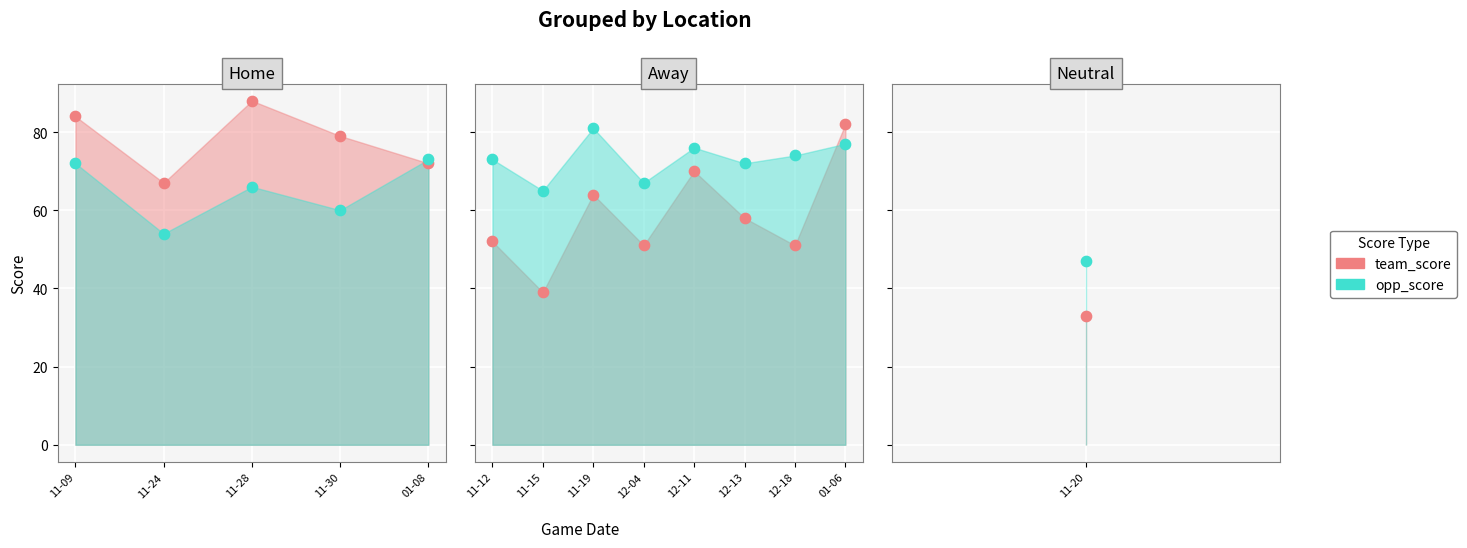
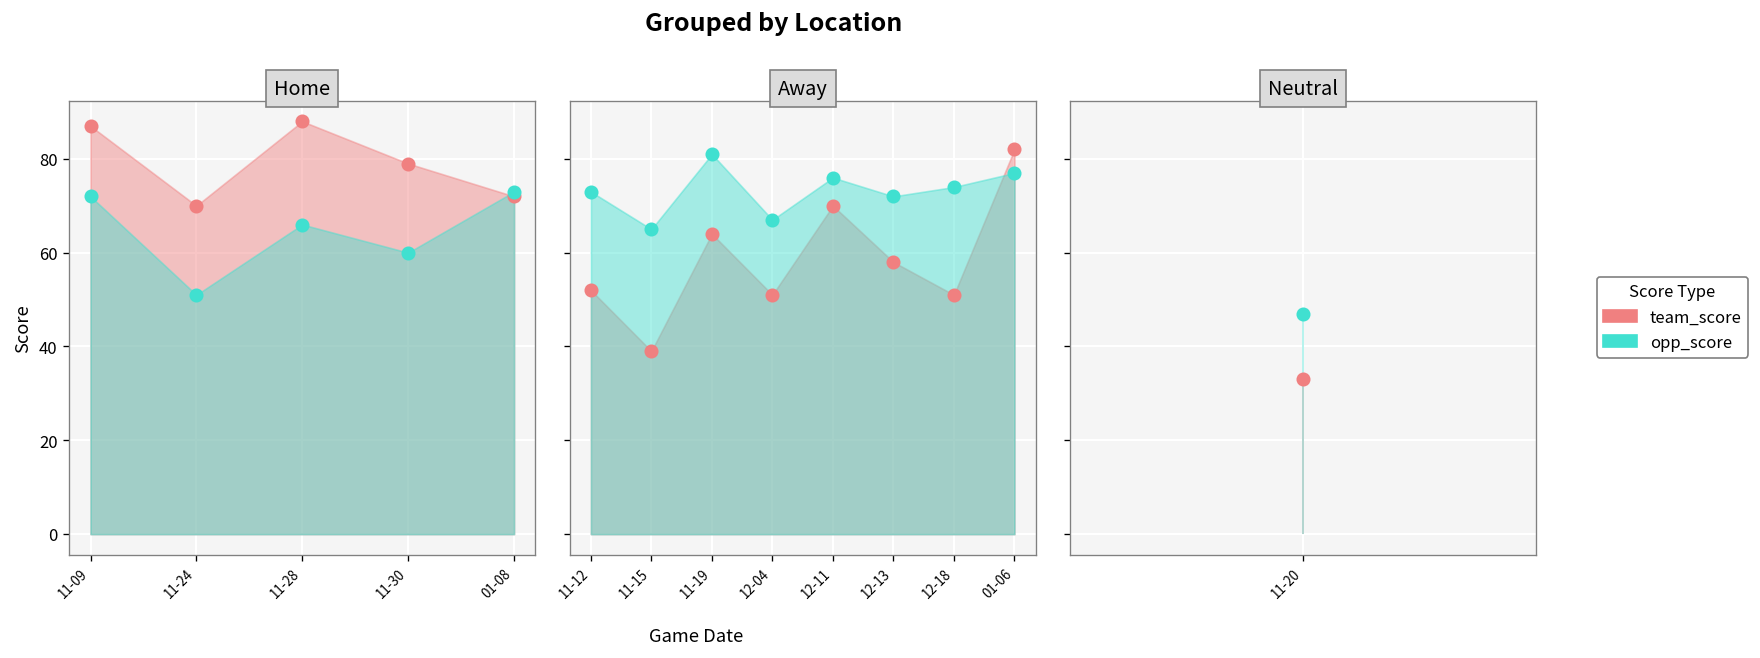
Home, team_score, 11-09: 84 -> 87
Home, team_score, 11-24: 67 -> 70
Home, opp_score, 11-24: 54 -> 51
